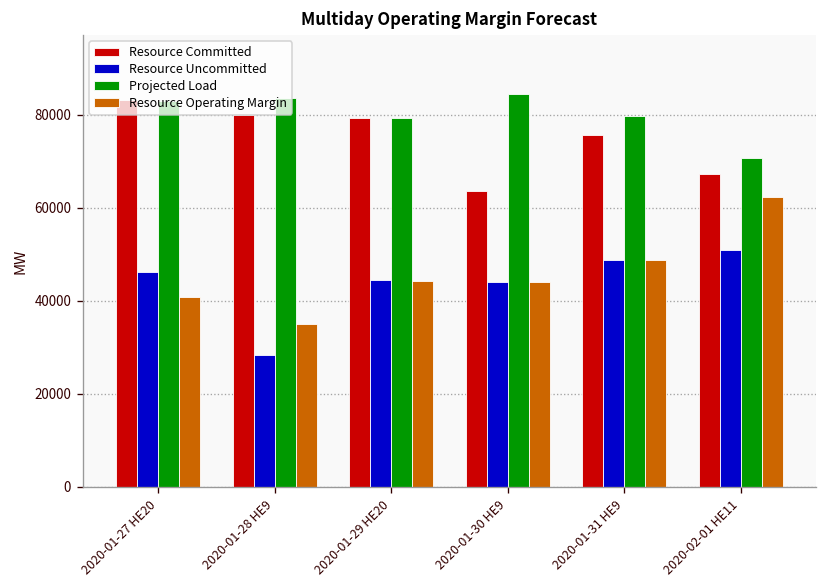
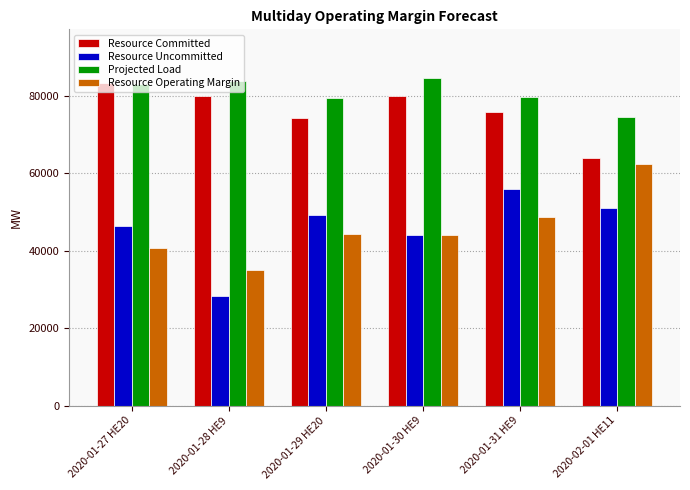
Resource Committed, 2020-01-29 HE20: 79000 -> 74000
Resource Uncommitted, 2020-01-29 HE20: 44000 -> 49000
Resource Committed, 2020-01-30 HE9: 64000 -> 80000
Resource Uncommitted, 2020-01-31 HE9: 49000 -> 56000
Resource Committed, 2020-02-01 HE11: 67000 -> 64000
Projected Load, 2020-02-01 HE11: 71000 -> 75000
